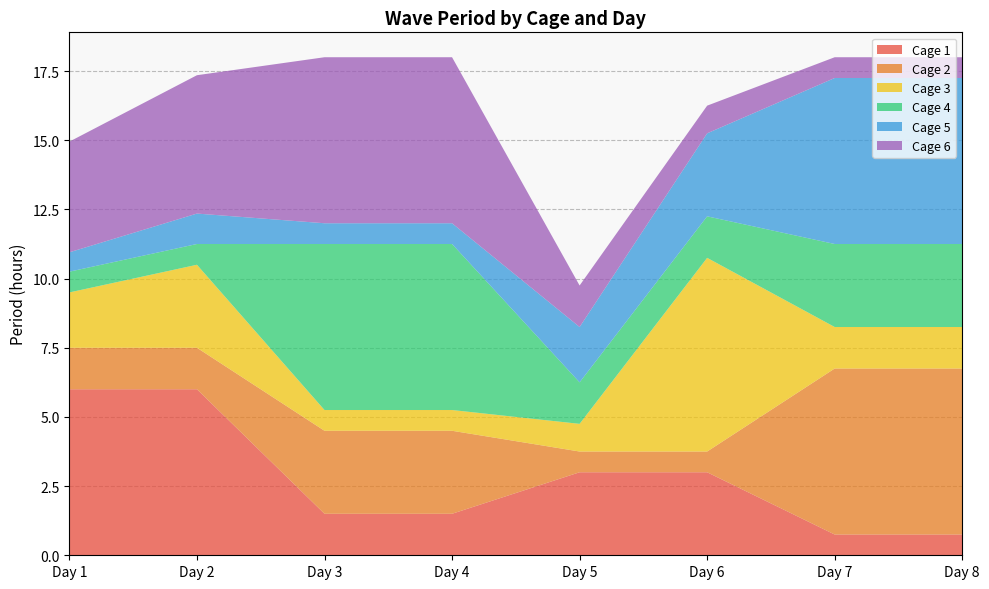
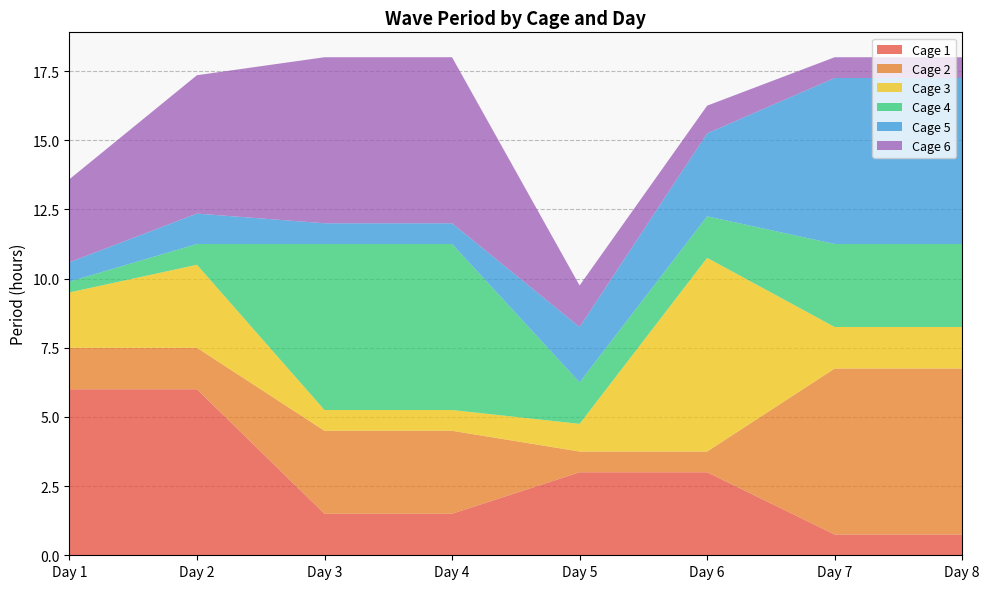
Cage 4, Day 1: 0.8 -> 0.4
Cage 6, Day 1: 4 -> 3
